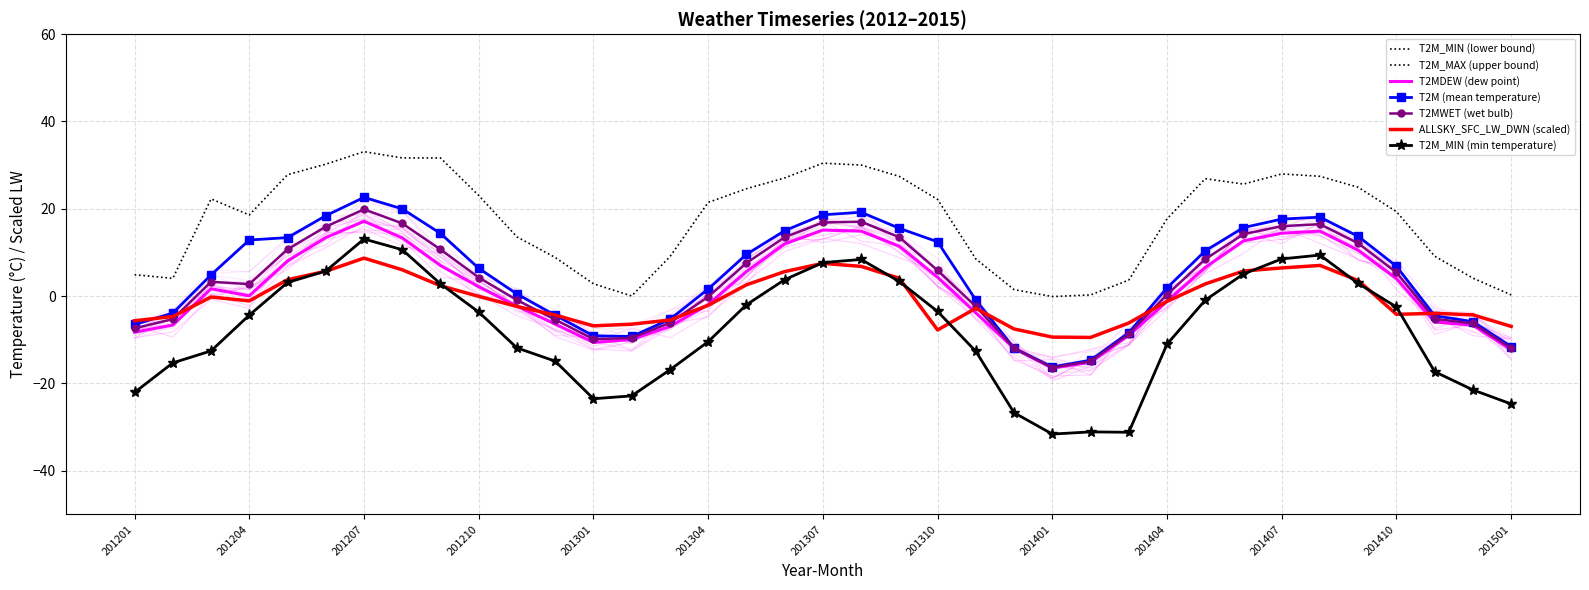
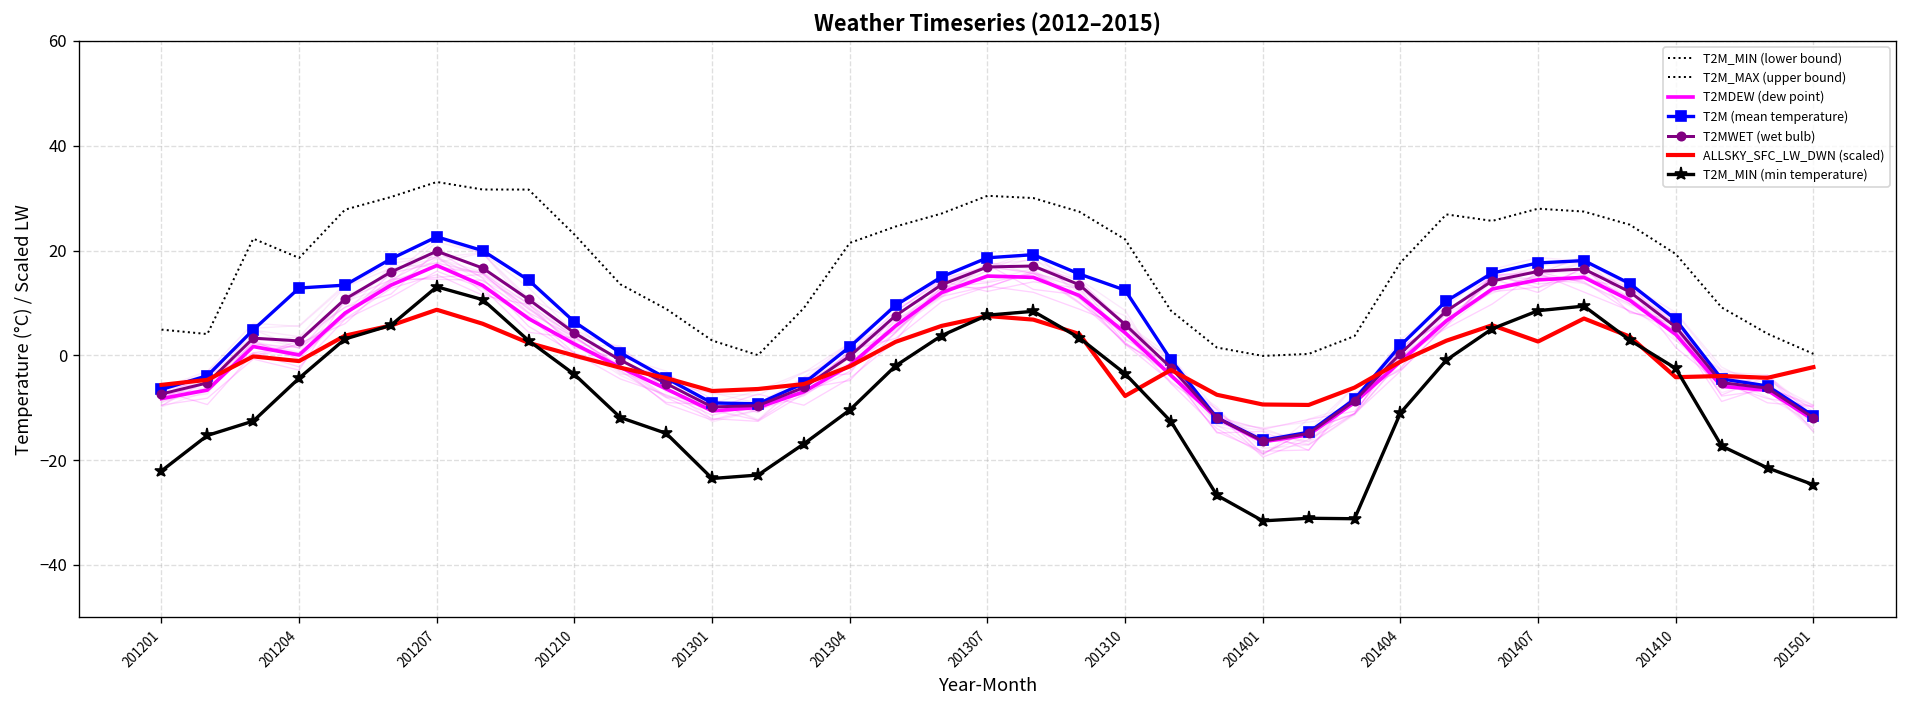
ALLSKY_SFC_LW_DWN (scaled), 201407: 6 -> 3
ALLSKY_SFC_LW_DWN (scaled), 201501: -7 -> -2
